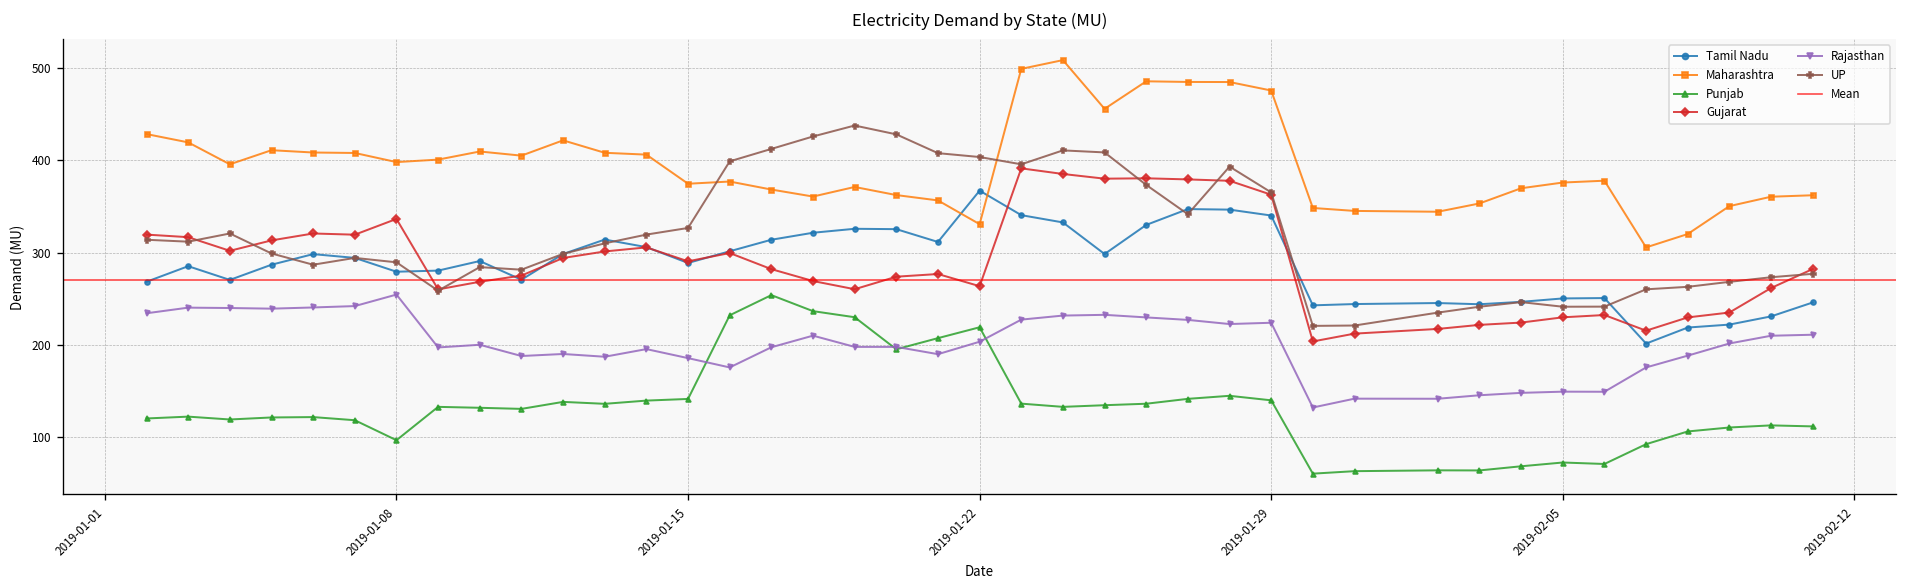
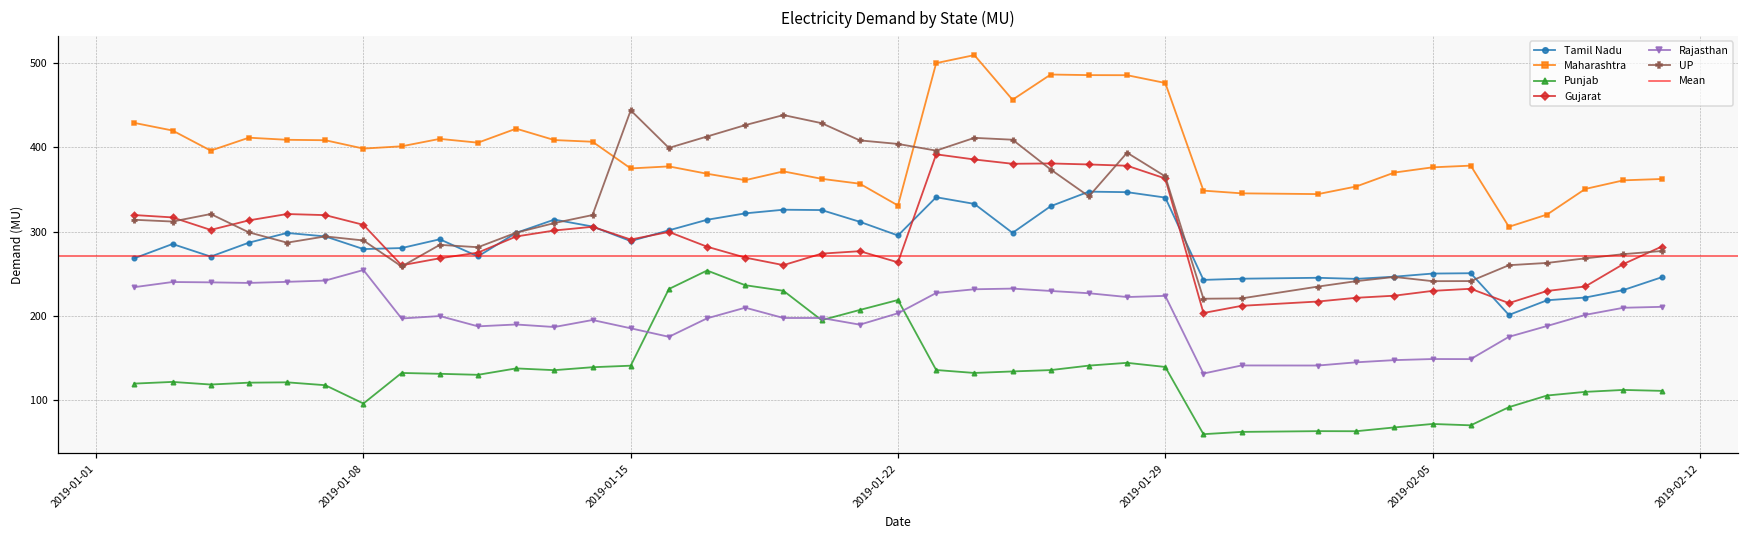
Gujarat, 2019-01-08: 340 -> 310
UP, 2019-01-15: 330 -> 440
Tamil Nadu, 2019-01-22: 370 -> 300
